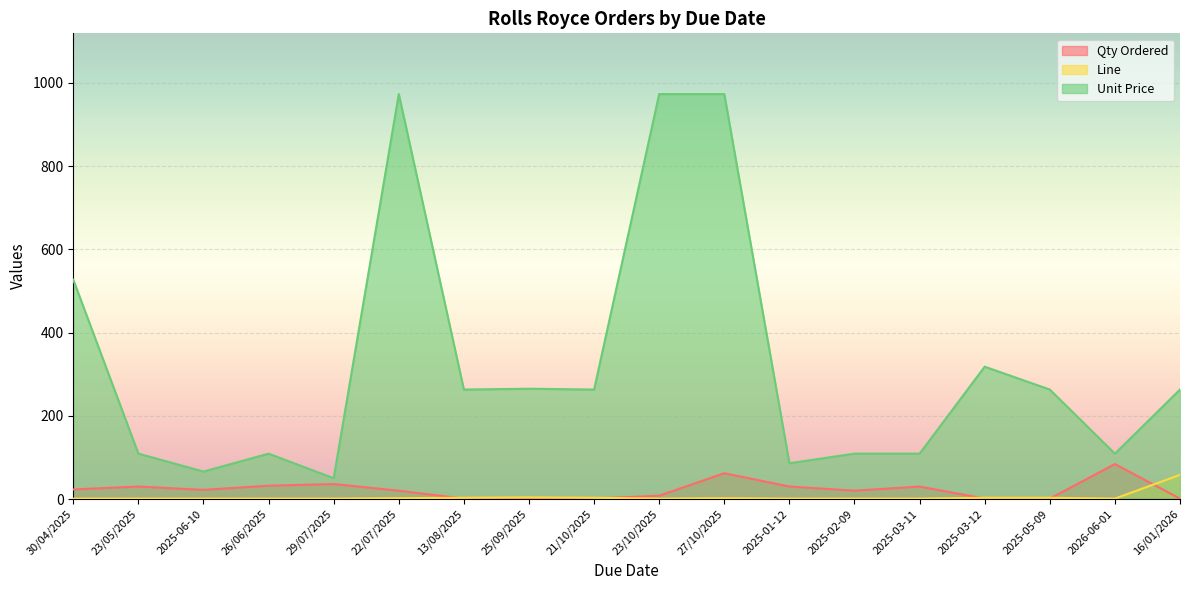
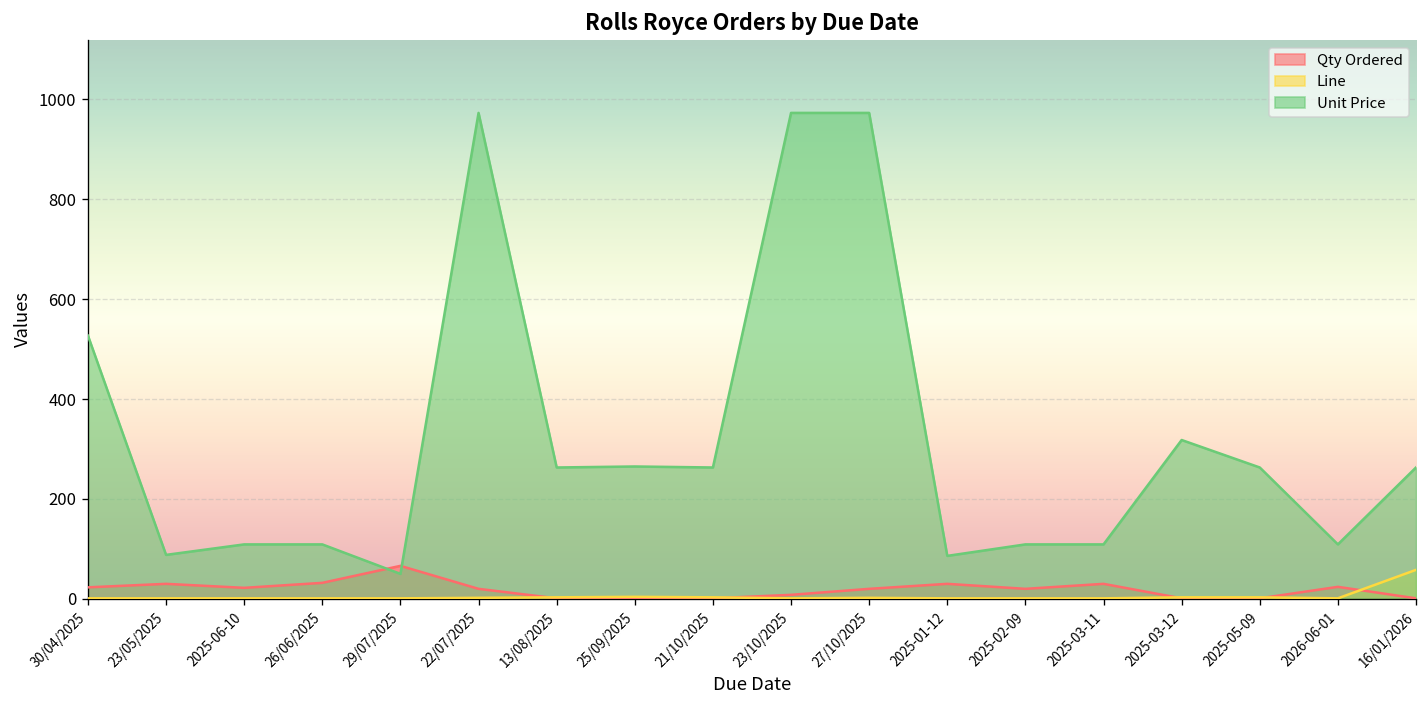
Unit Price, 23/05/2025: 110 -> 90
Unit Price, 2025-06-10: 70 -> 110
Qty Ordered, 29/07/2025: 40 -> 70
Qty Ordered, 27/10/2025: 60 -> 20
Qty Ordered, 2026-06-01: 80 -> 20
